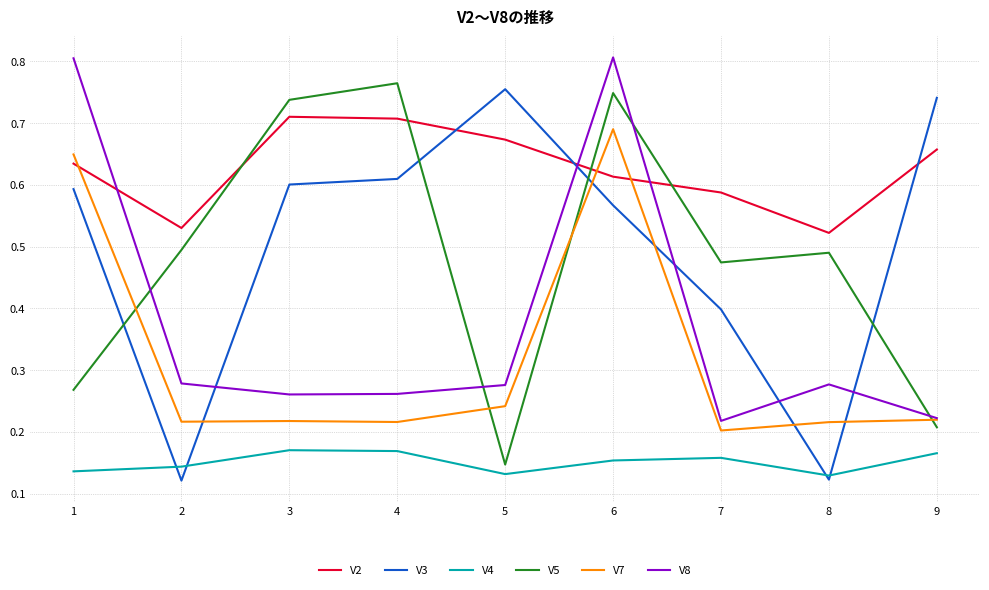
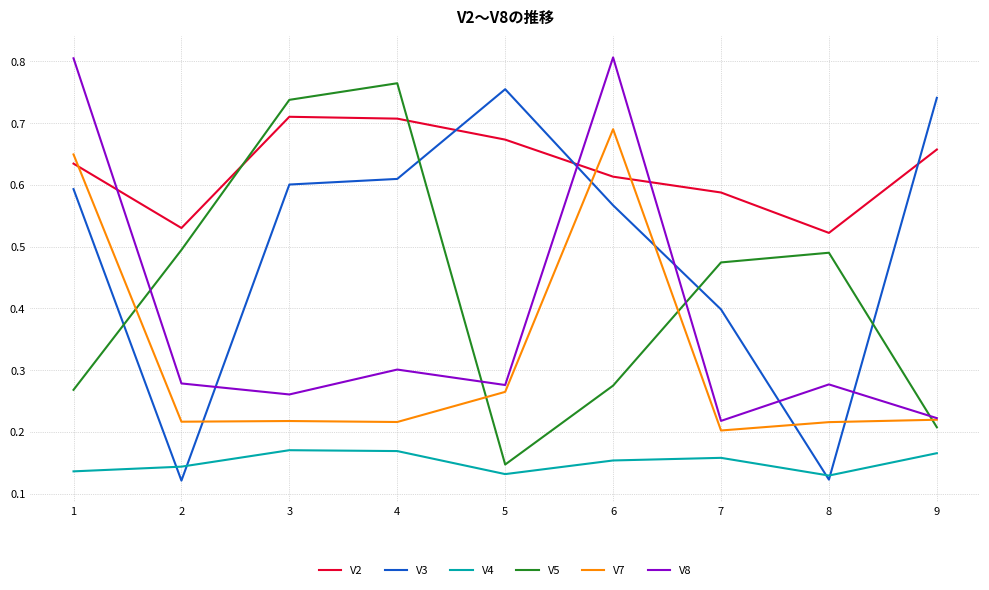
V8, 4: 0.26 -> 0.30
V7, 5: 0.24 -> 0.26
V5, 6: 0.75 -> 0.27
